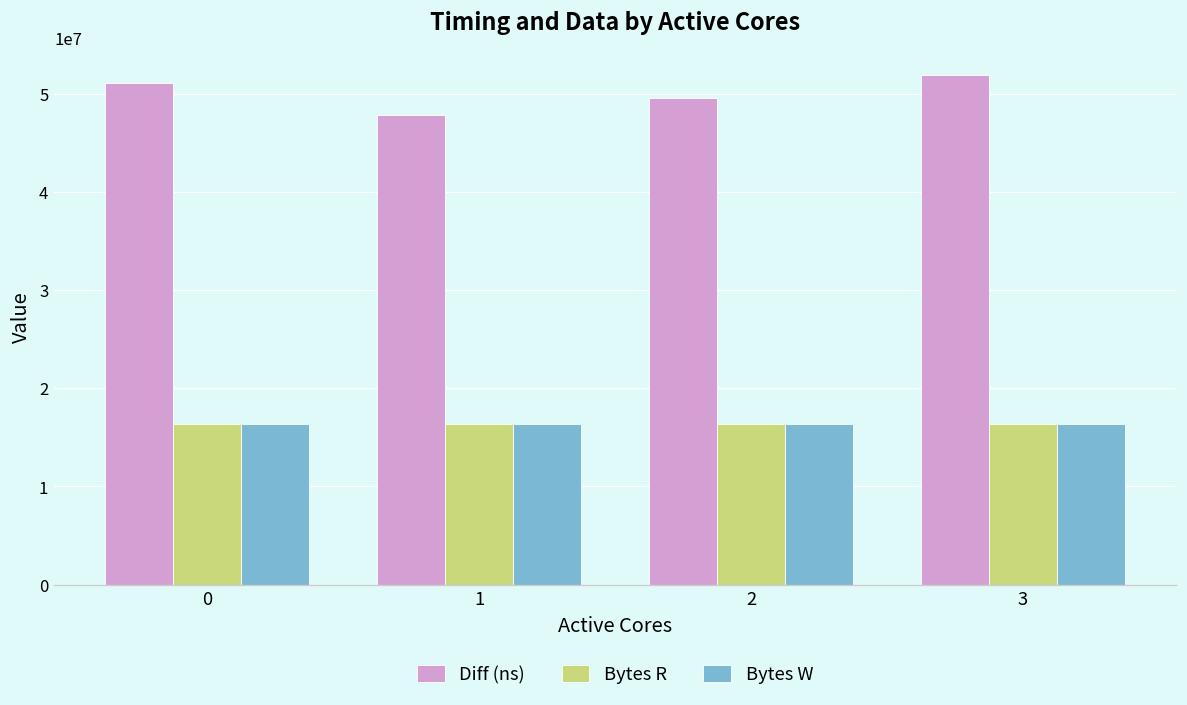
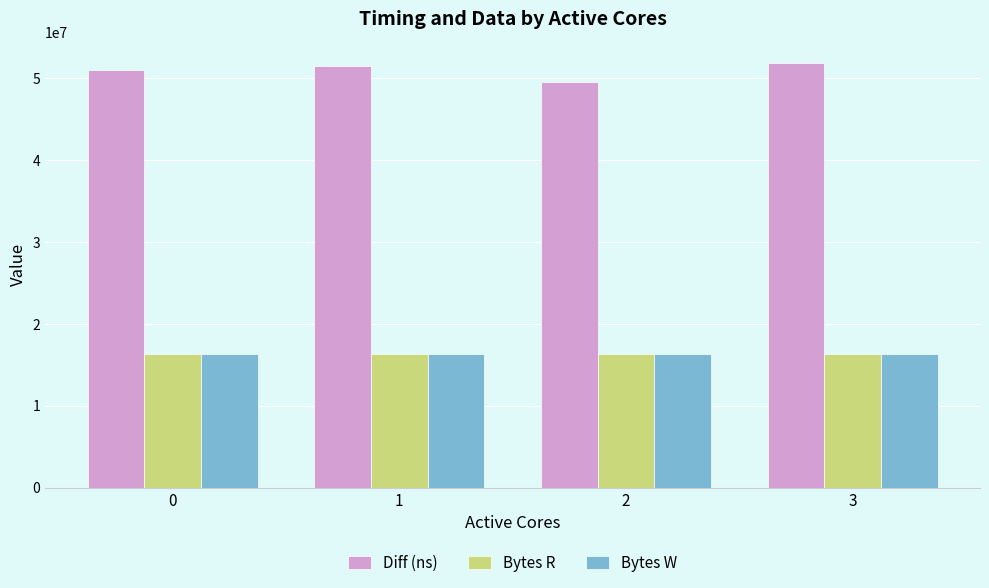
Diff (ns), 1: 48000000 -> 52000000
